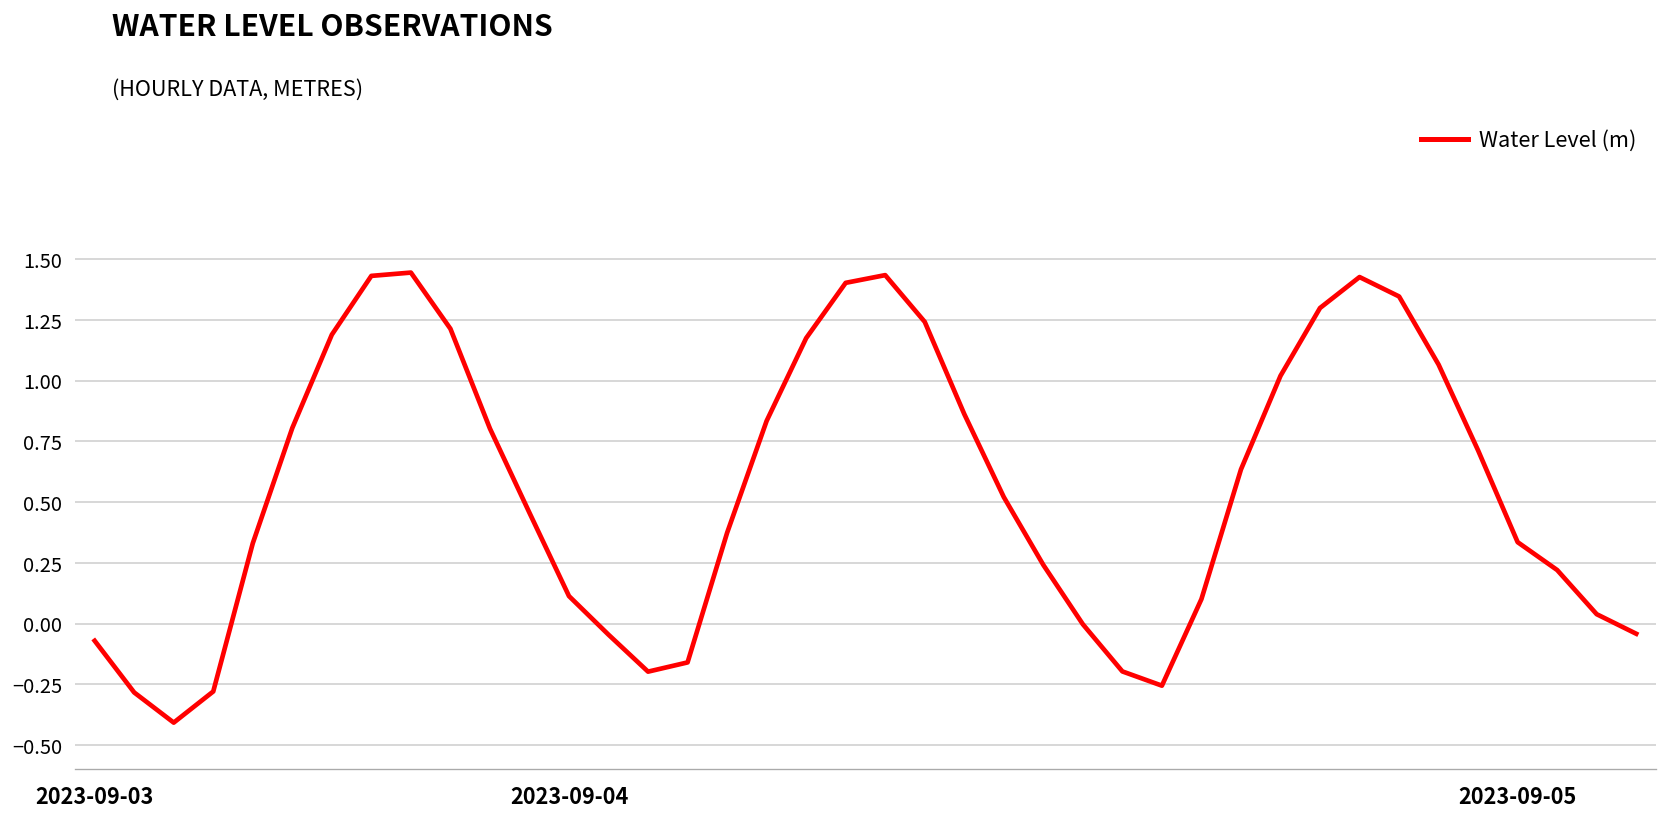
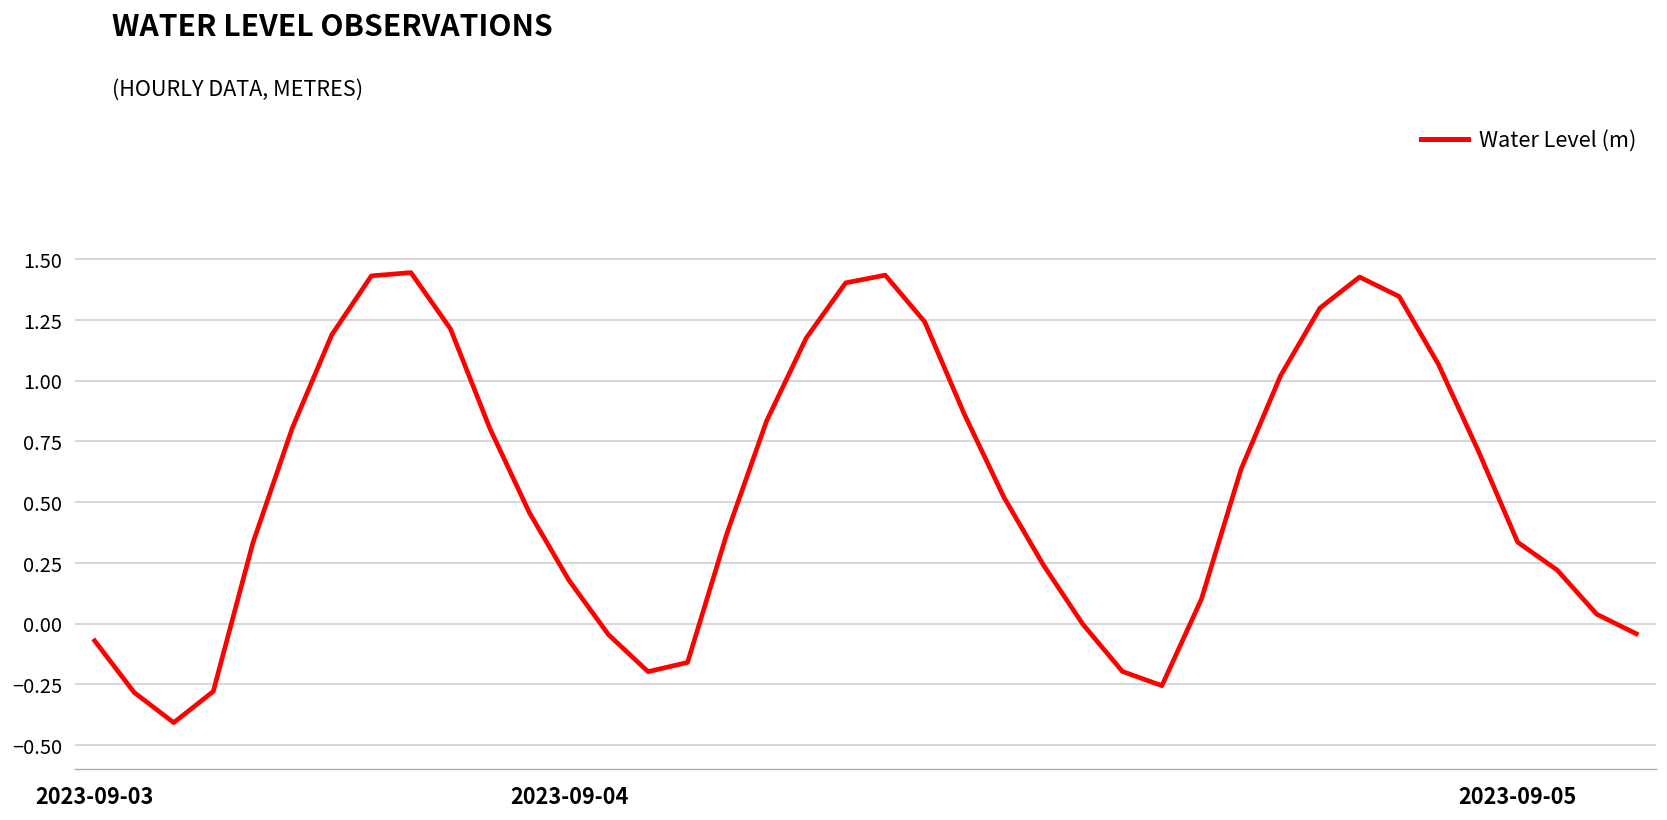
2023-09-04: 0.11 -> 0.18
